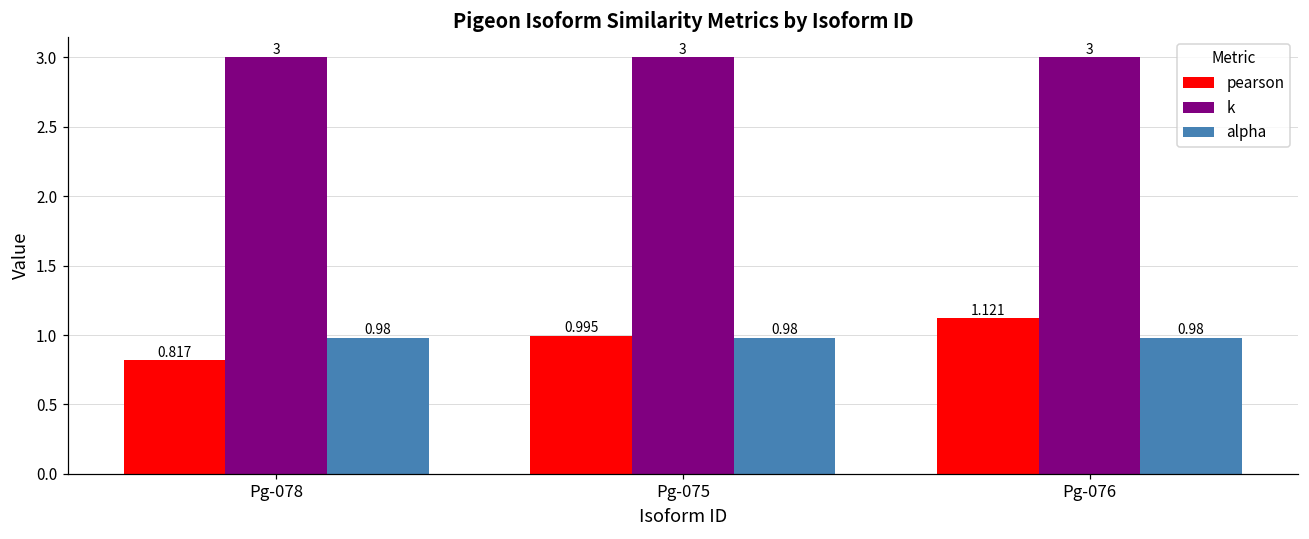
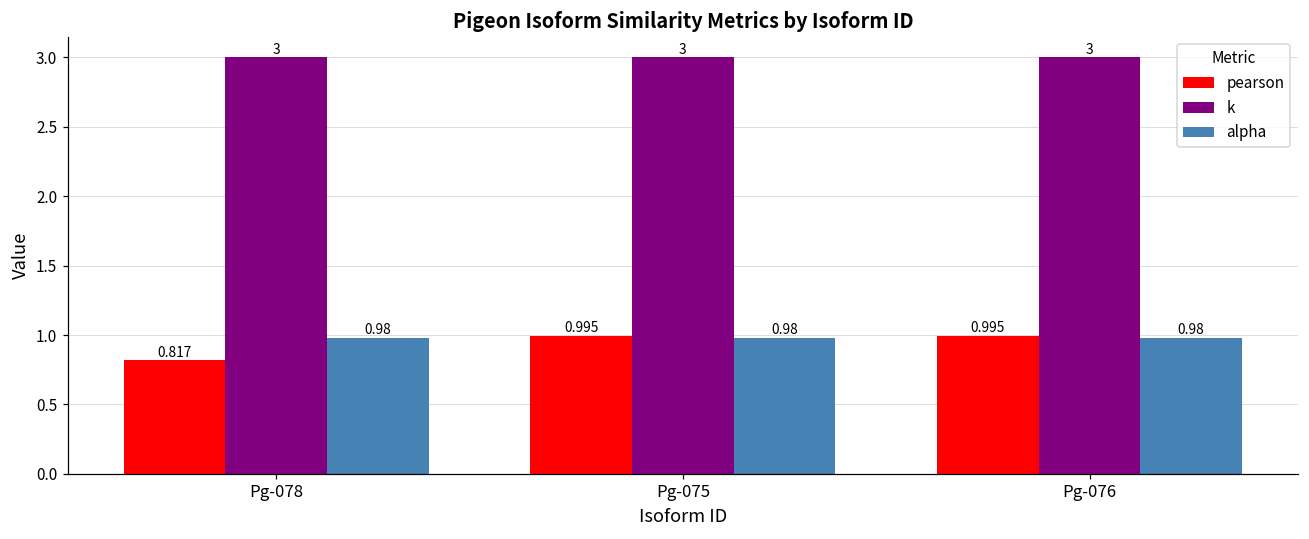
pearson, Pg-076: 1.121 -> 0.995
